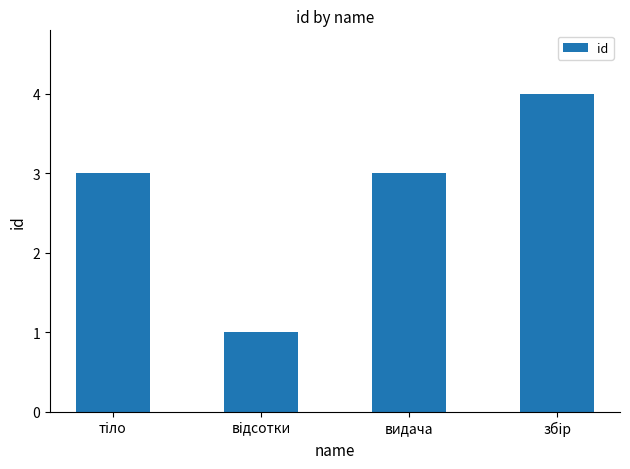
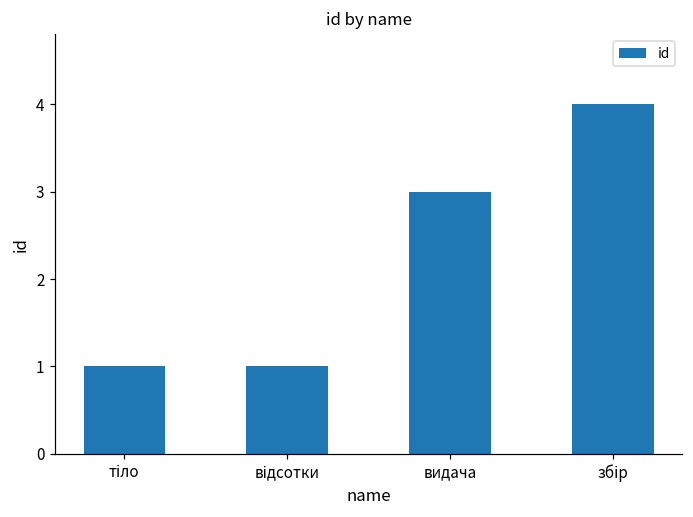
тіло: 3 -> 1
